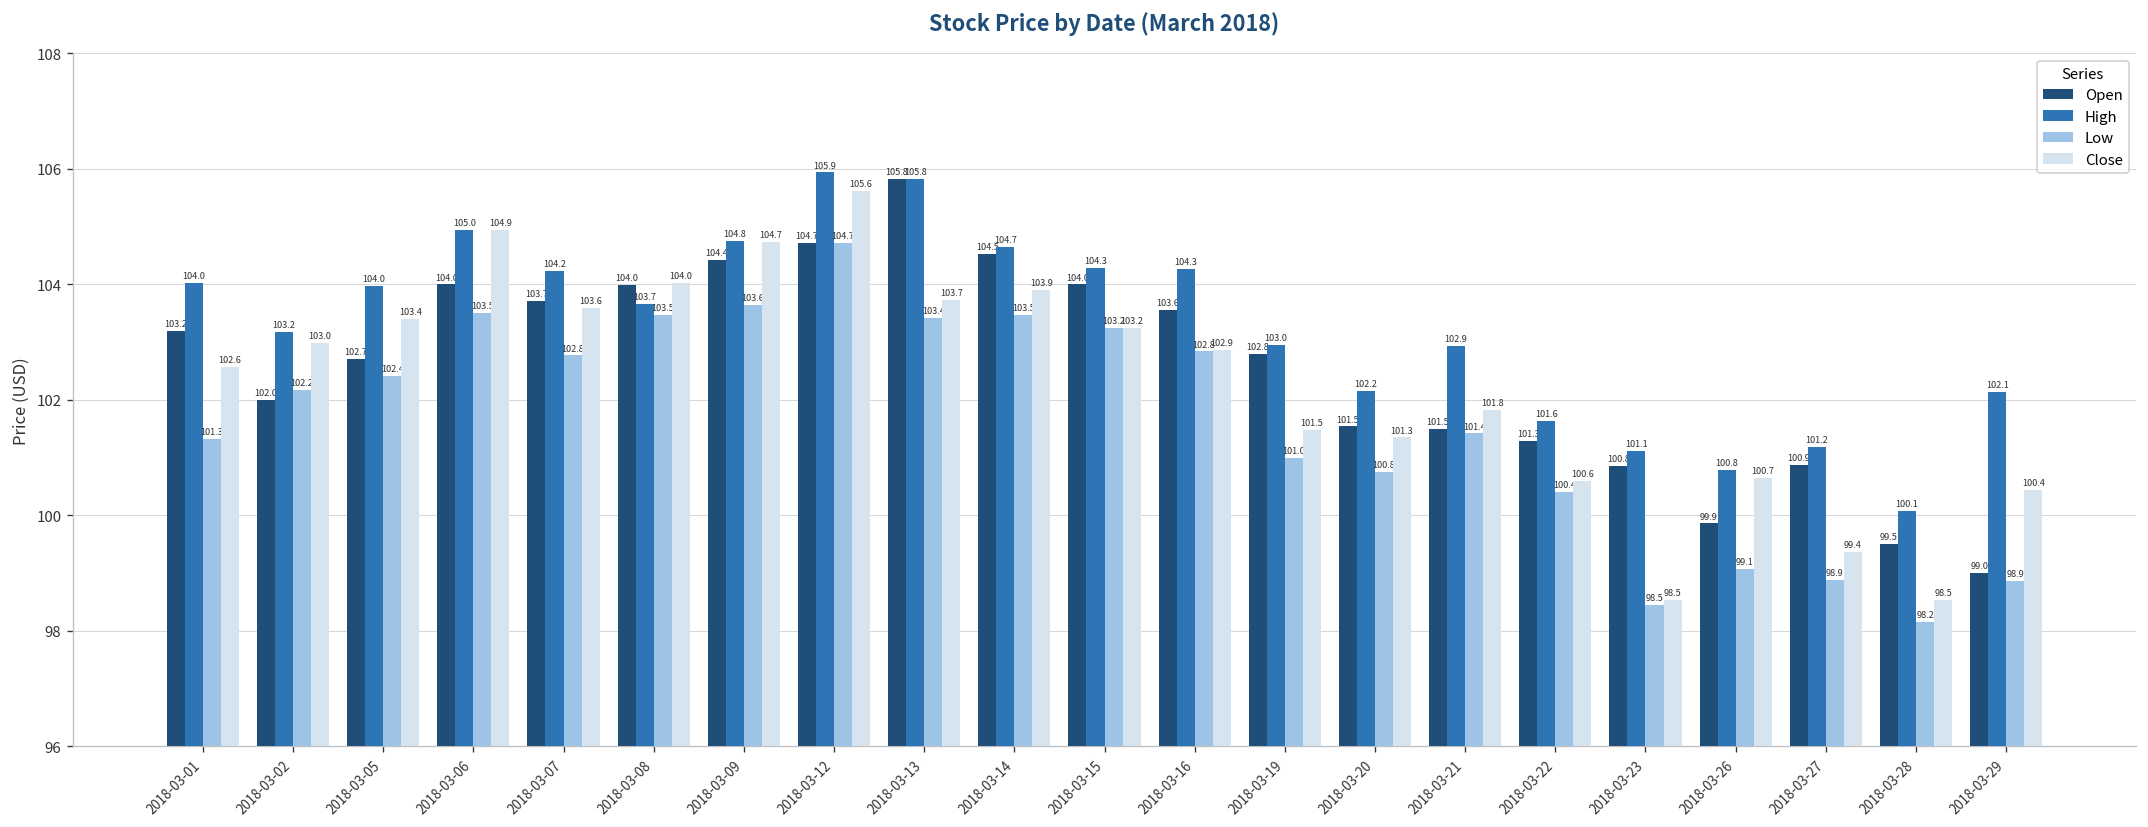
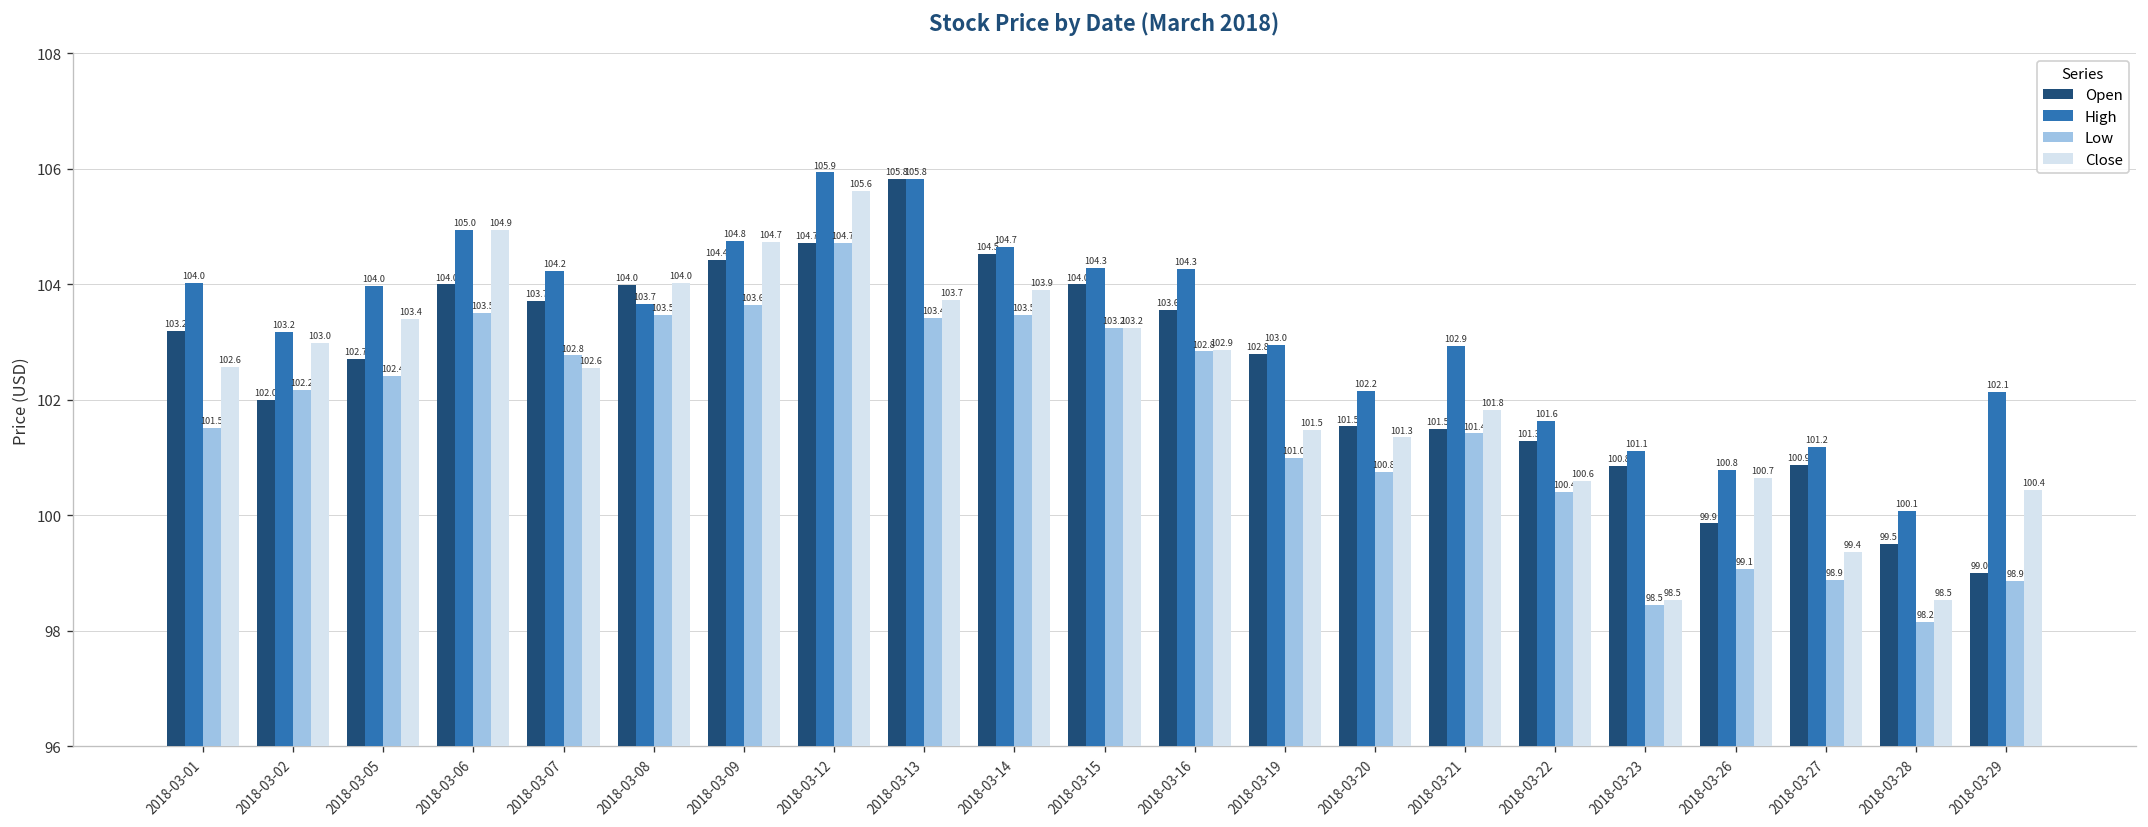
Low, 2018-03-01: 101.3 -> 101.5
Close, 2018-03-07: 103.6 -> 102.6
